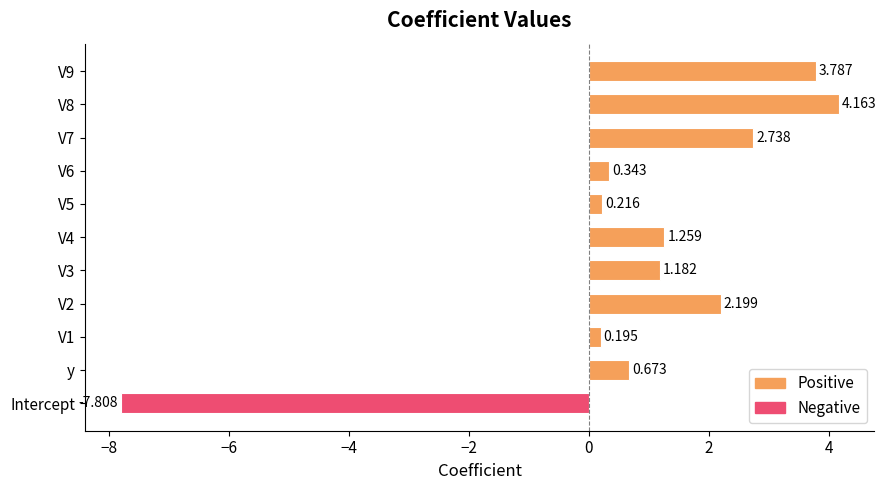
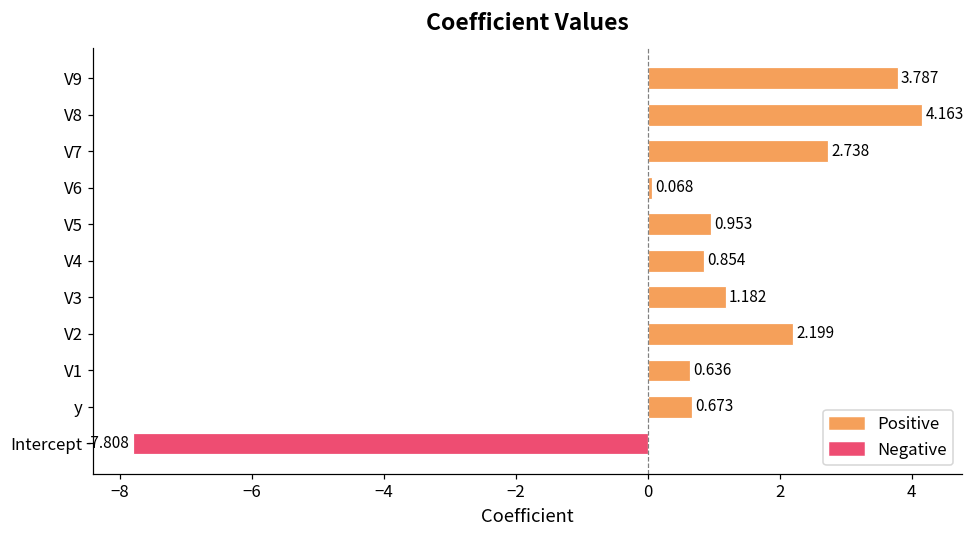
V6: 0.343 -> 0.068
V5: 0.216 -> 0.953
V4: 1.259 -> 0.854
V1: 0.195 -> 0.636
